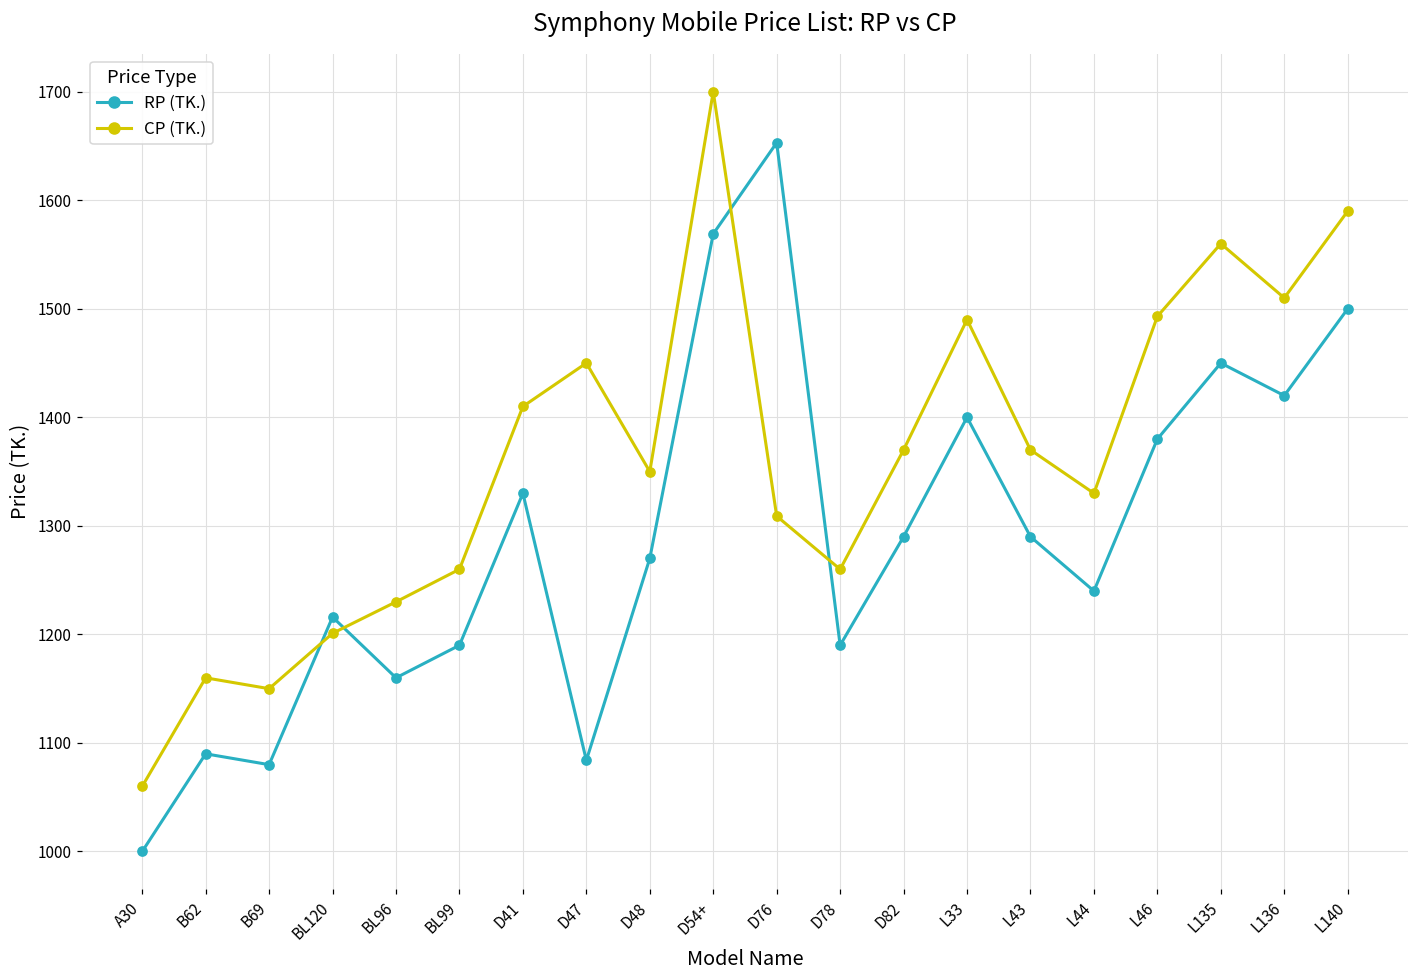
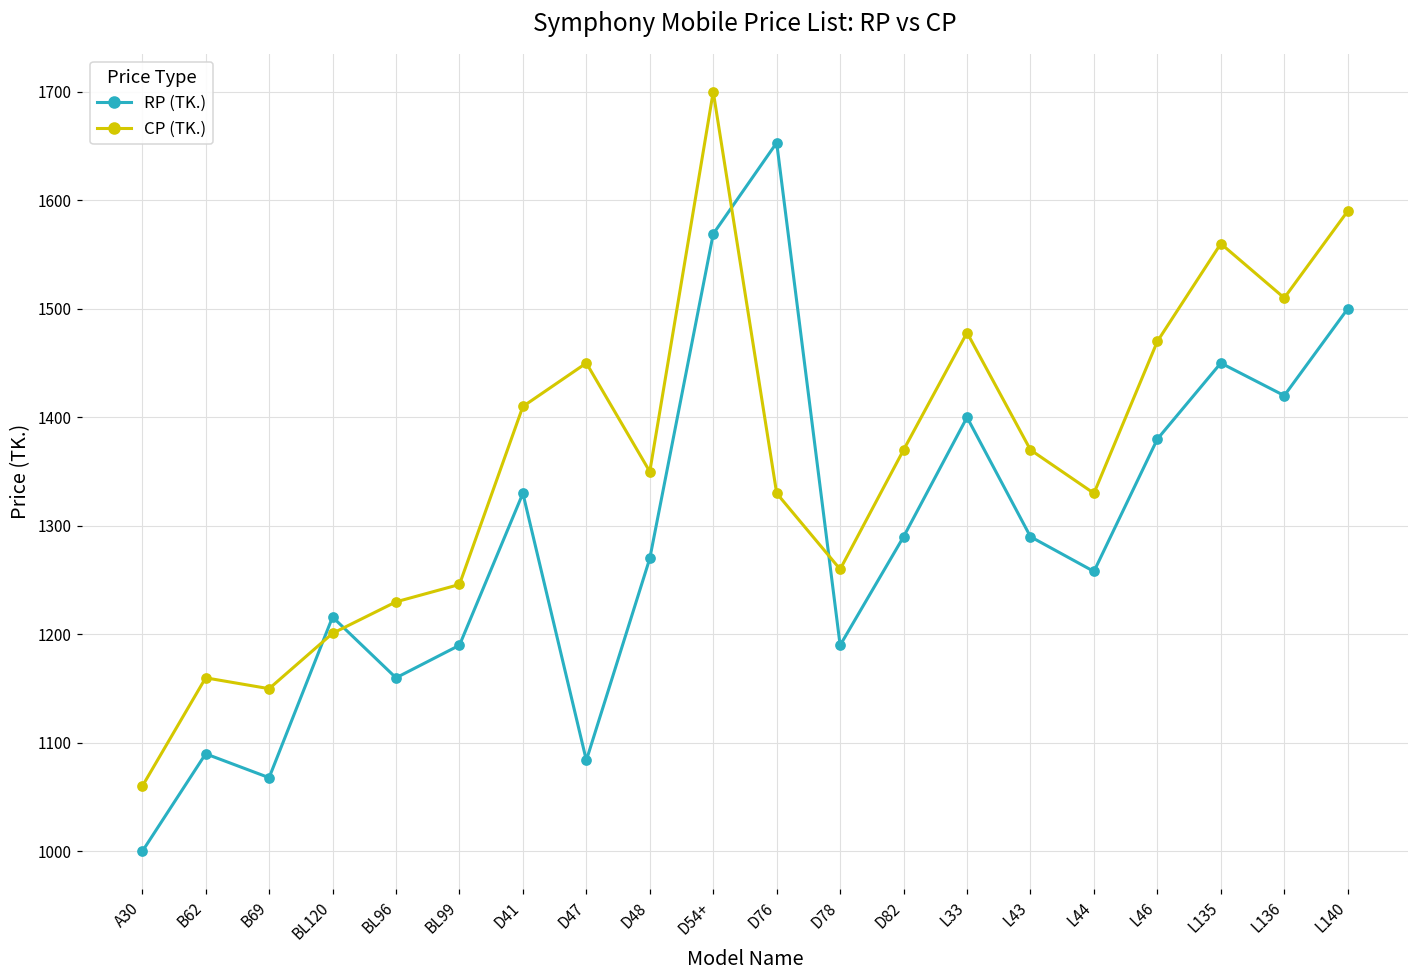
RP (TK.), B69: 1080 -> 1070
CP (TK.), BL99: 1260 -> 1250
CP (TK.), D76: 1310 -> 1330
CP (TK.), L33: 1490 -> 1480
RP (TK.), L44: 1240 -> 1260
CP (TK.), L46: 1490 -> 1470
